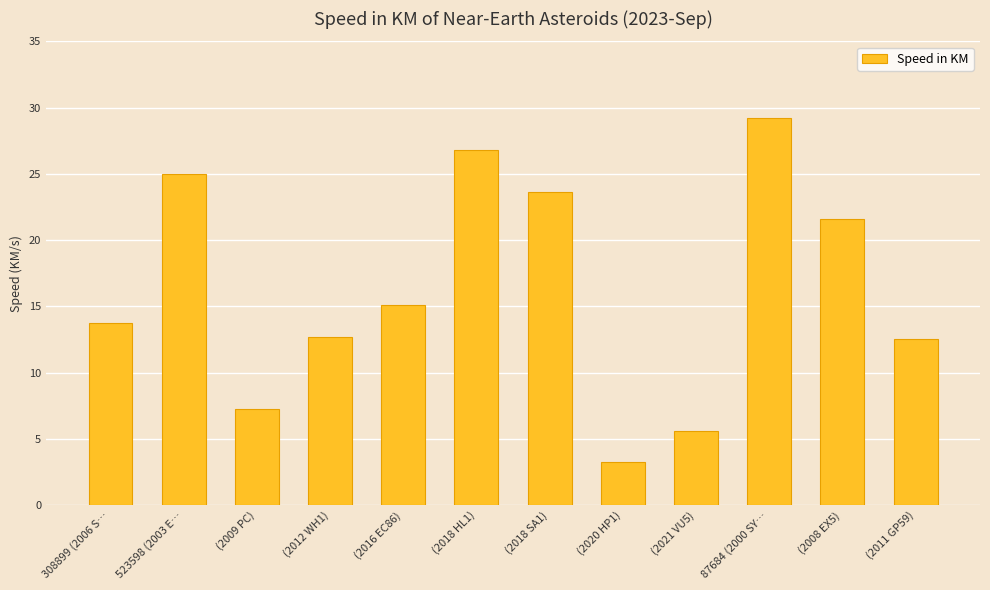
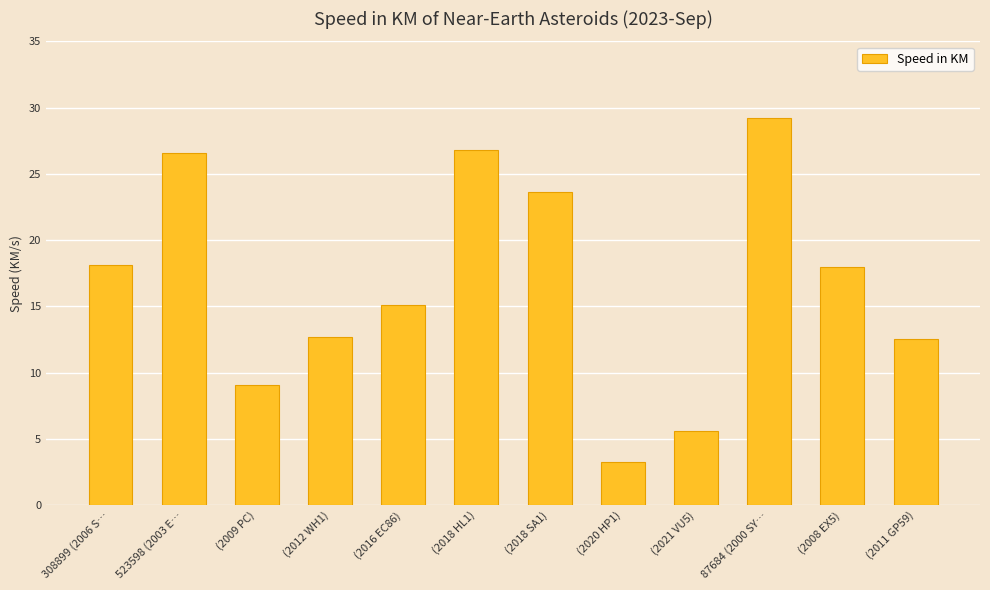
308899 (2006 S…: 13.8 -> 18.2
523598 (2003 E…: 25.0 -> 26.6
(2009 PC): 7.2 -> 9.0
(2008 EX5): 21.6 -> 18.0
